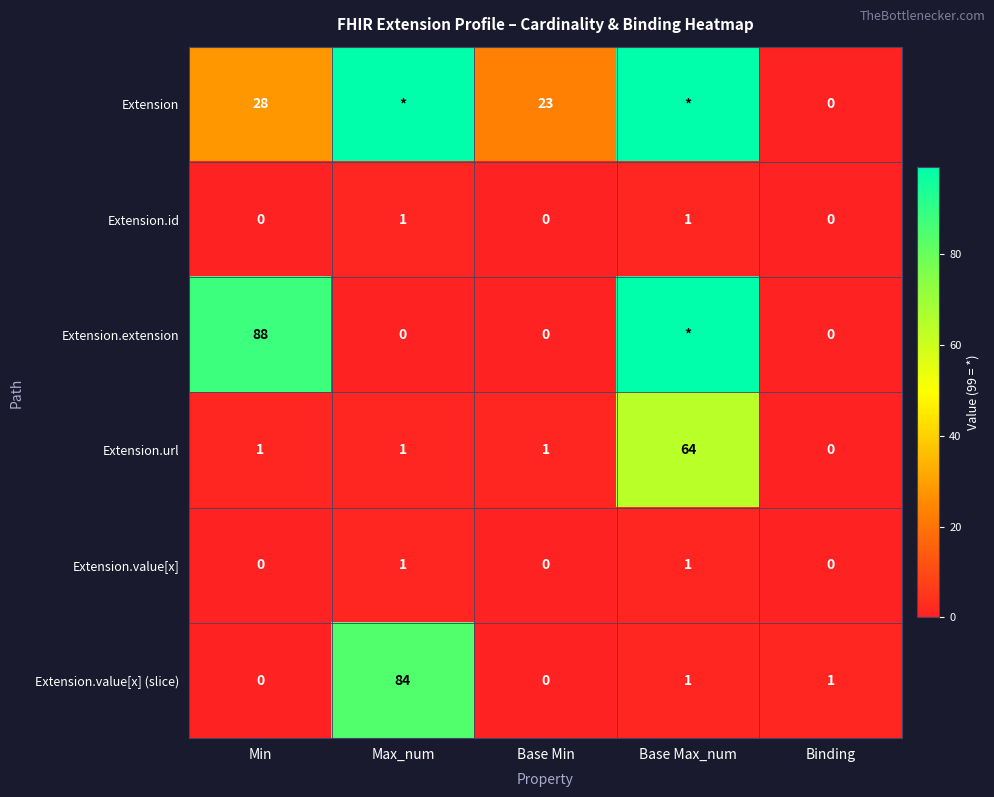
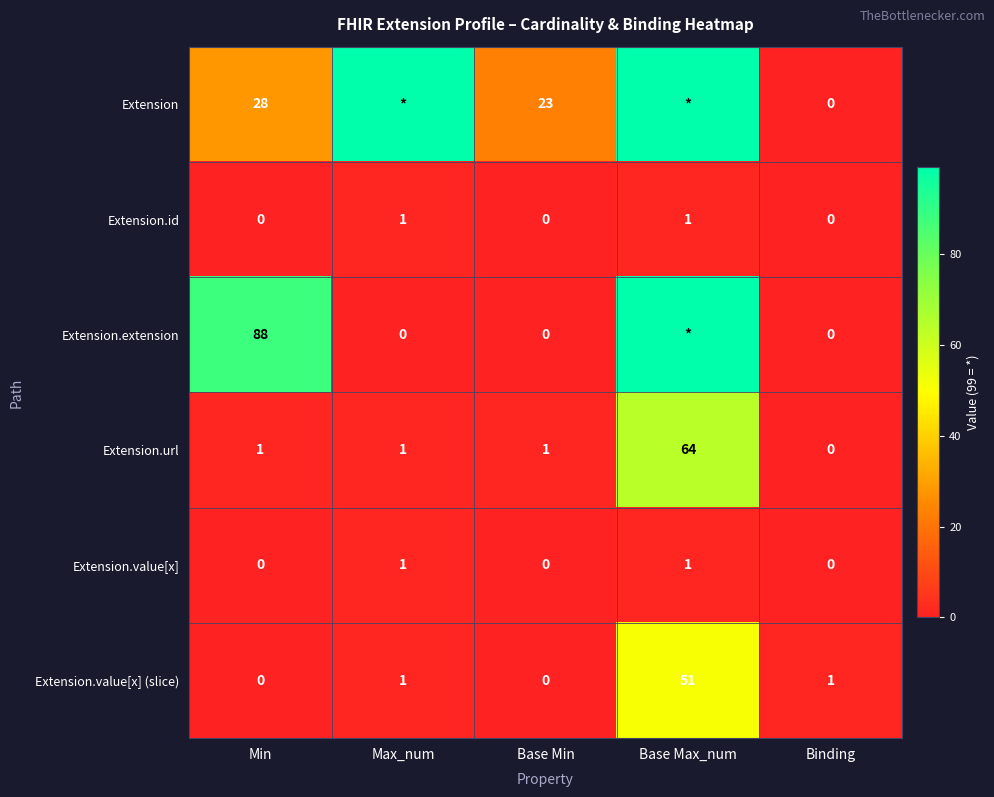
Extension.value[x] (slice), Max_num: 84 -> 1
Extension.value[x] (slice), Base Max_num: 1 -> 51
